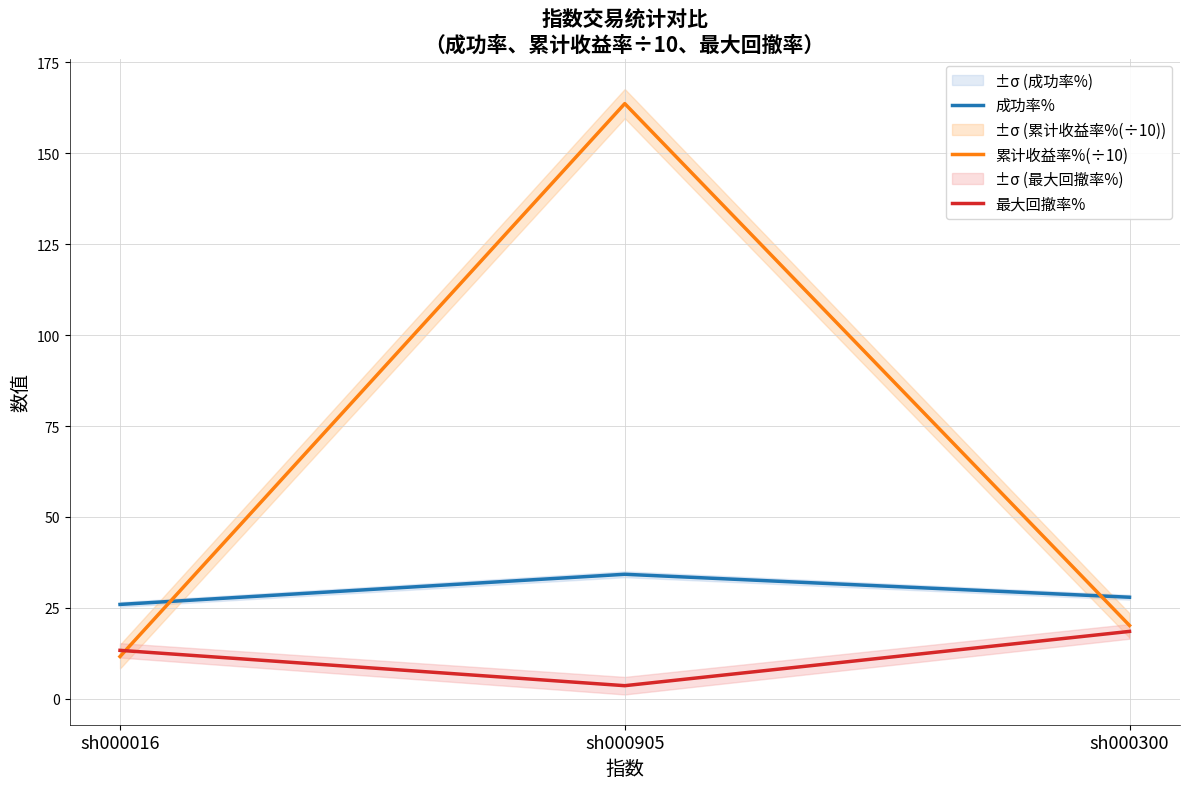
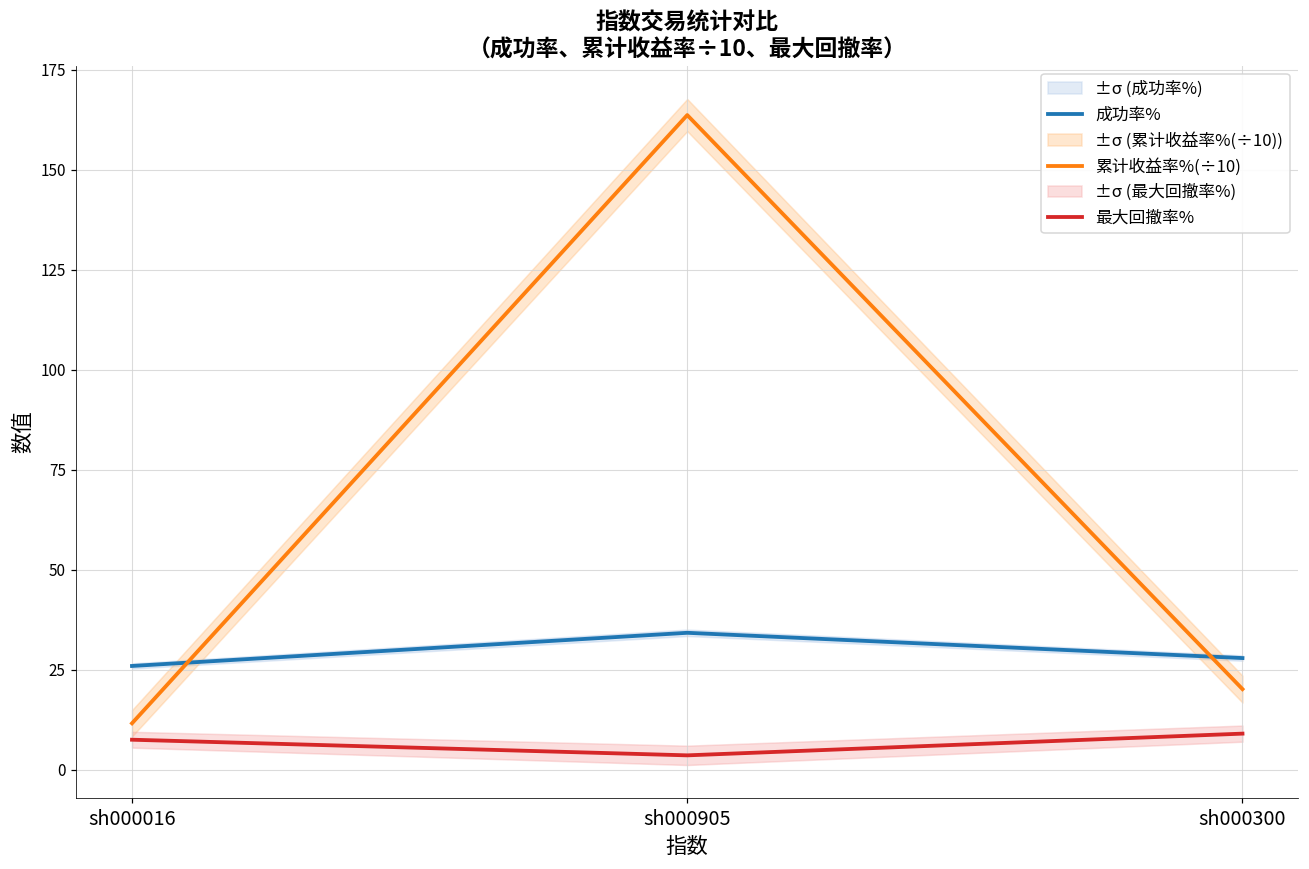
最大回撤率%, sh000016: 13 -> 8
最大回撤率%, sh000300: 19 -> 9
